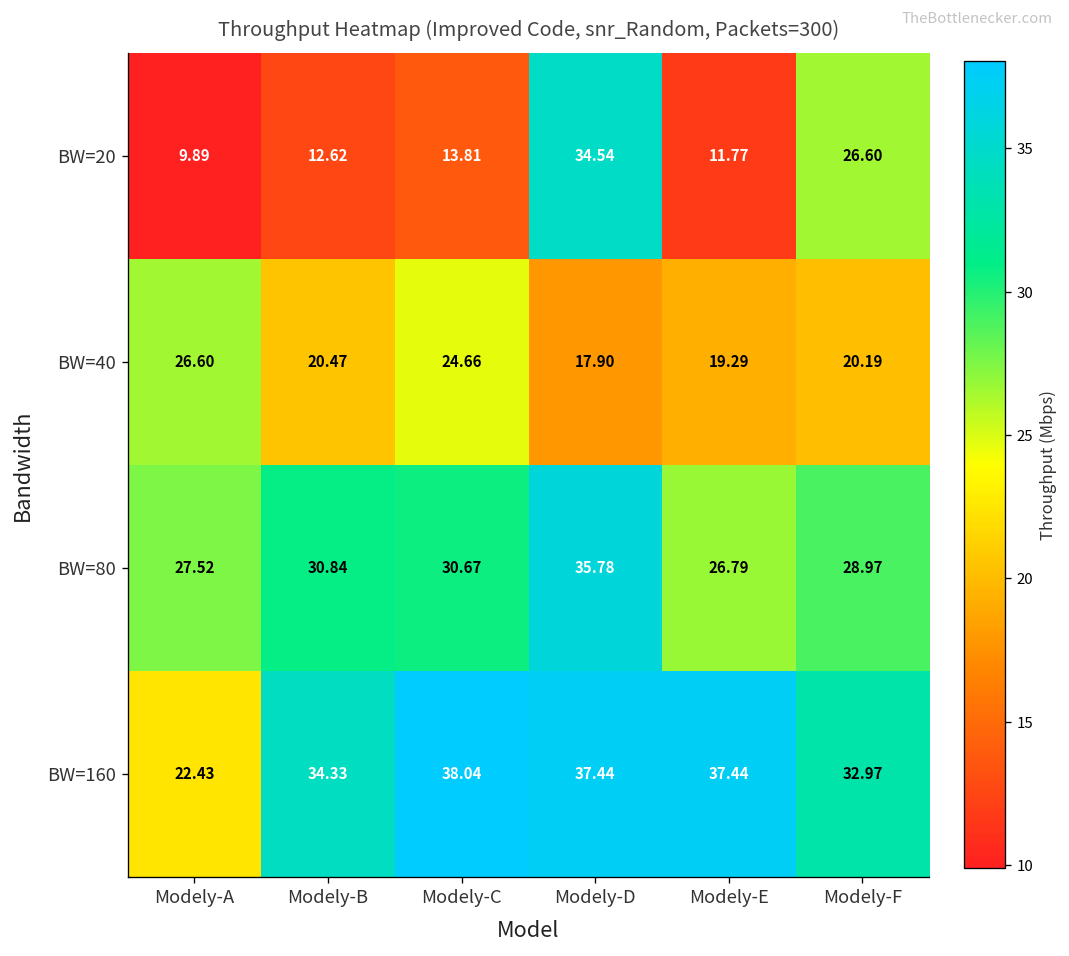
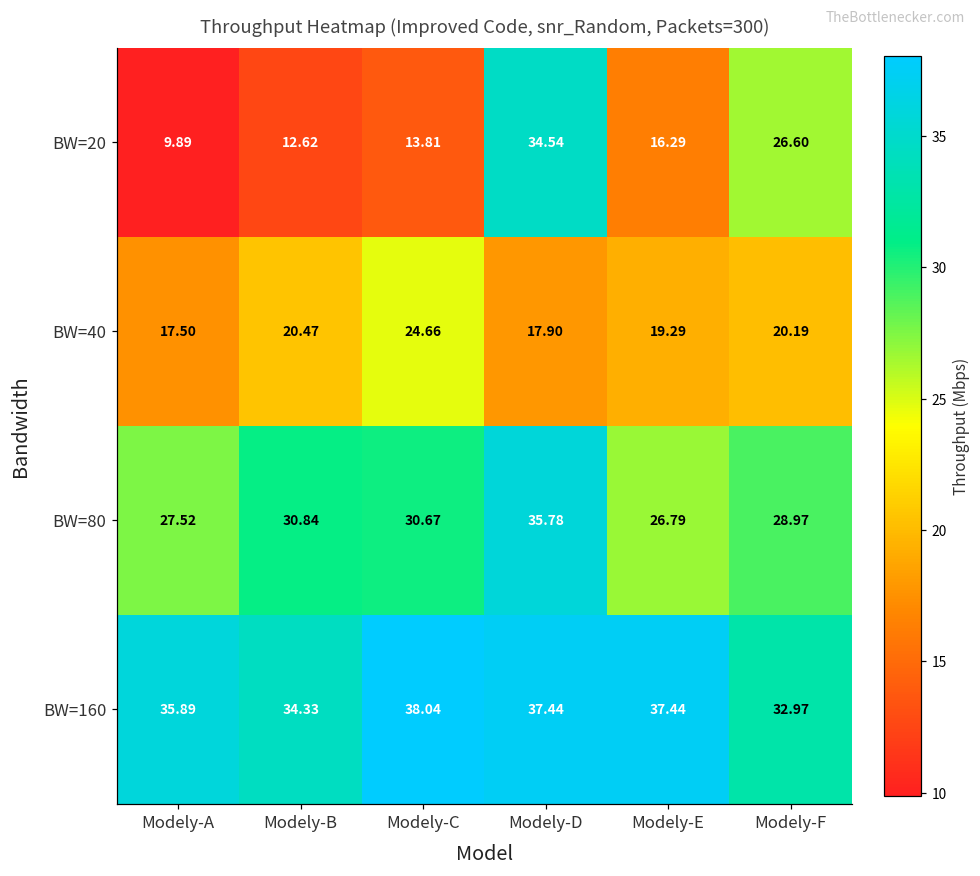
BW=20, Modely-E: 11.77 -> 16.29
BW=40, Modely-A: 26.60 -> 17.50
BW=160, Modely-A: 22.43 -> 35.89
